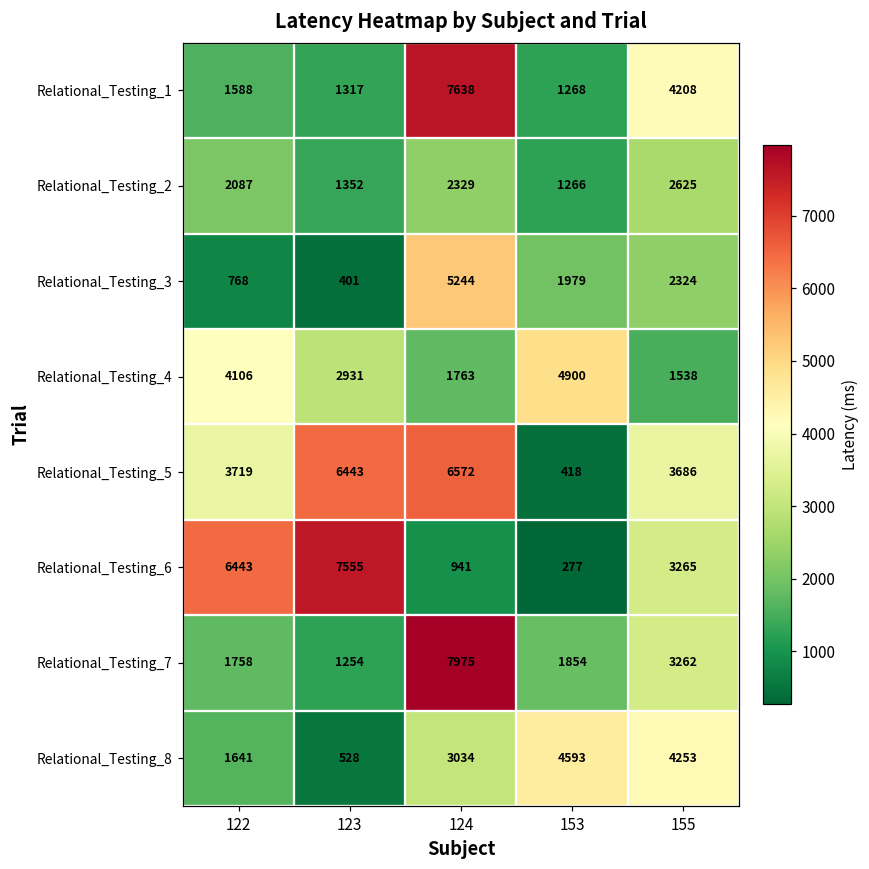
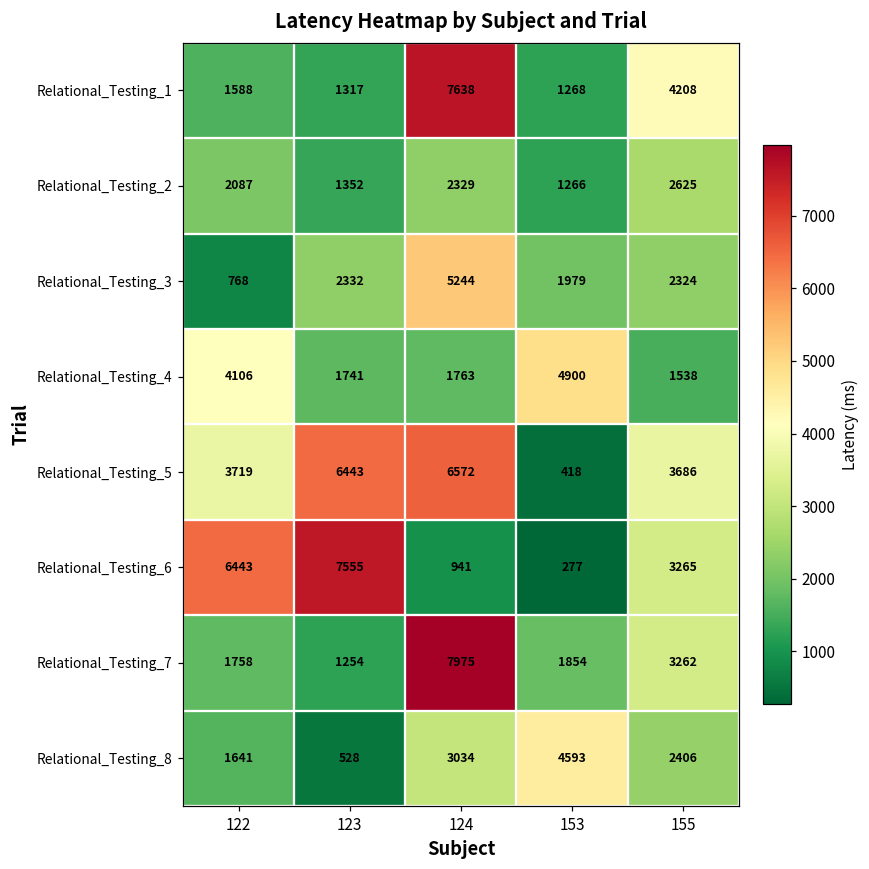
Relational_Testing_3, 123: 401 -> 2332
Relational_Testing_4, 123: 2931 -> 1741
Relational_Testing_8, 155: 4253 -> 2406
